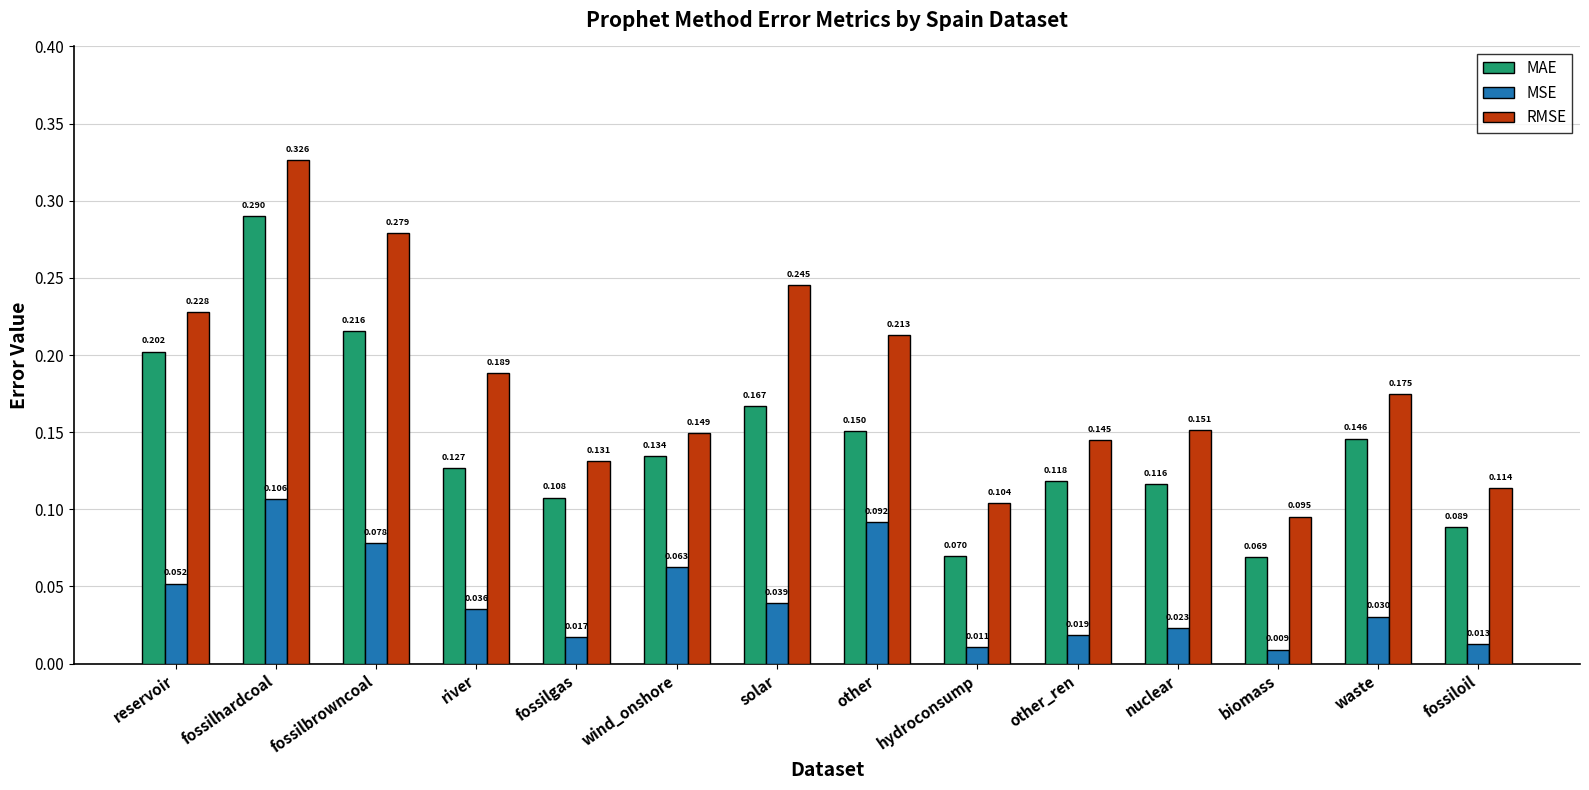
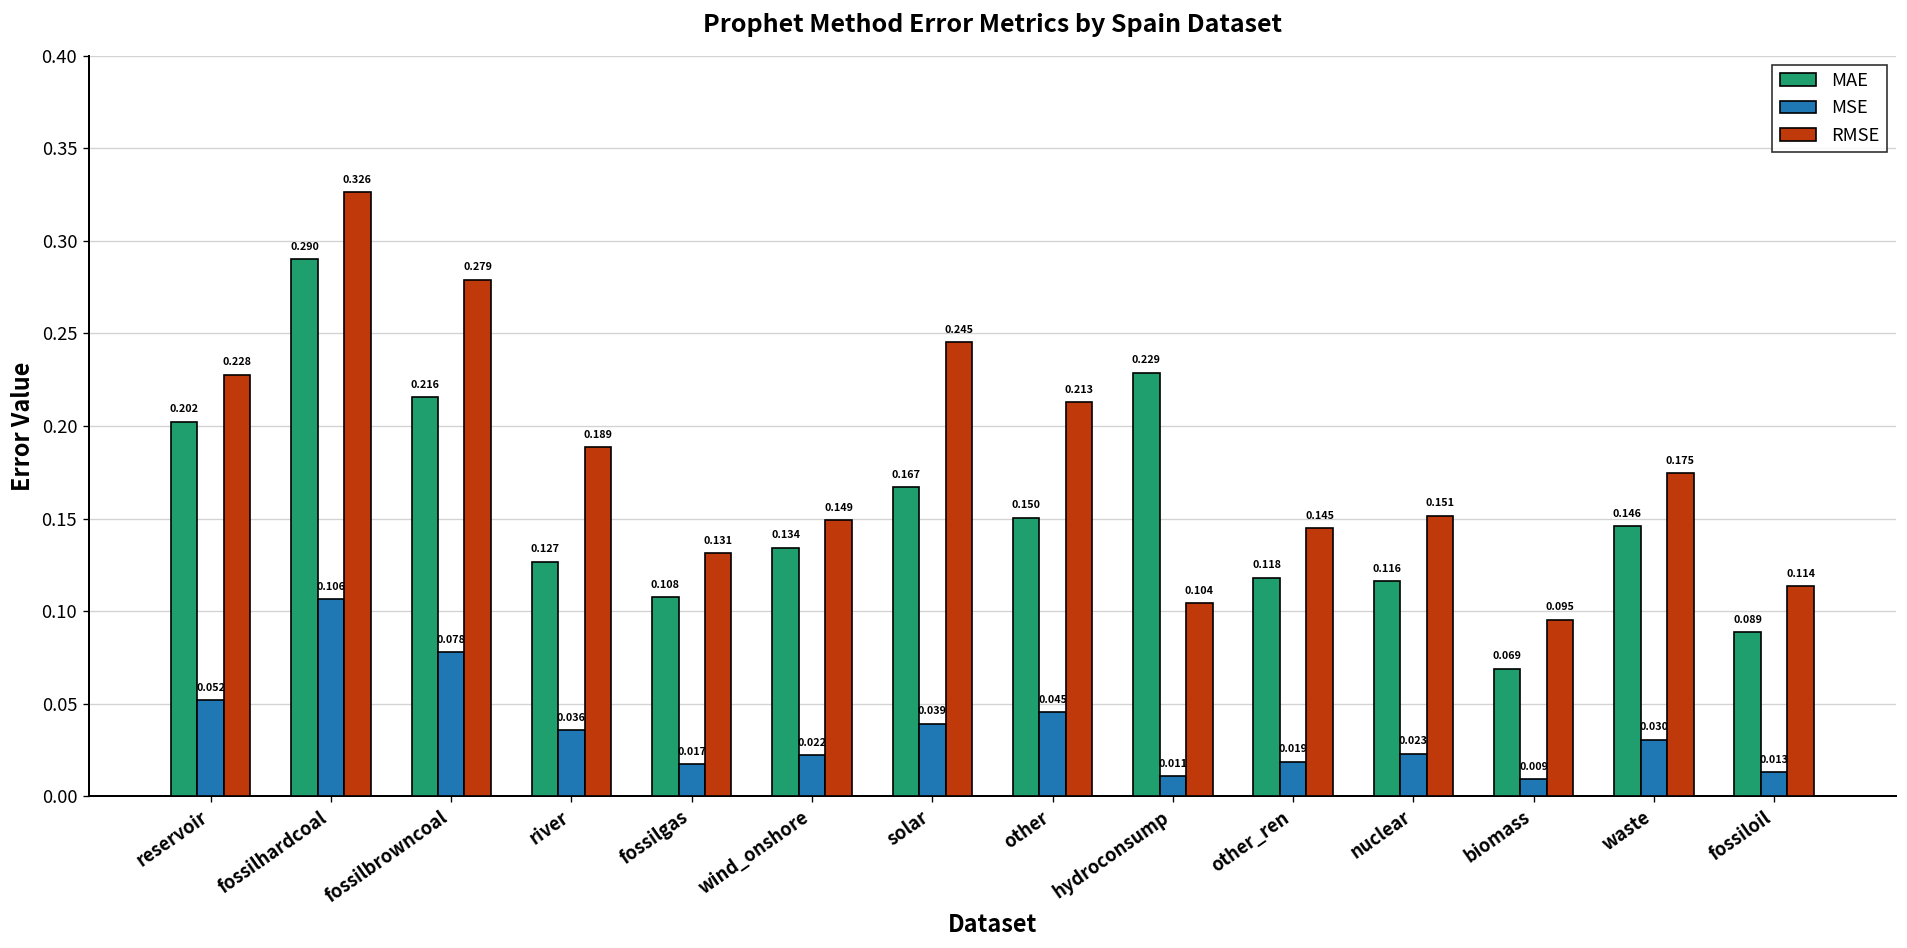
MSE, wind_onshore: 0.063 -> 0.022
MSE, other: 0.092 -> 0.045
MAE, hydroconsump: 0.070 -> 0.229
